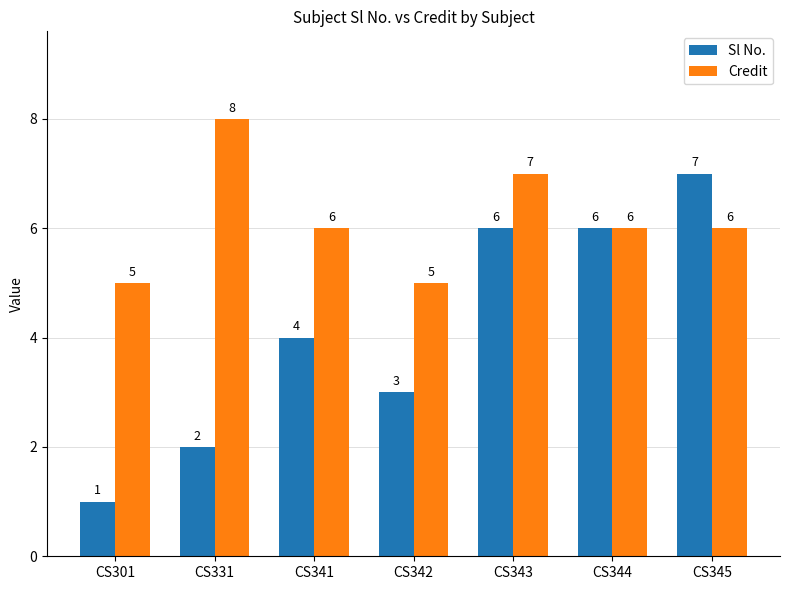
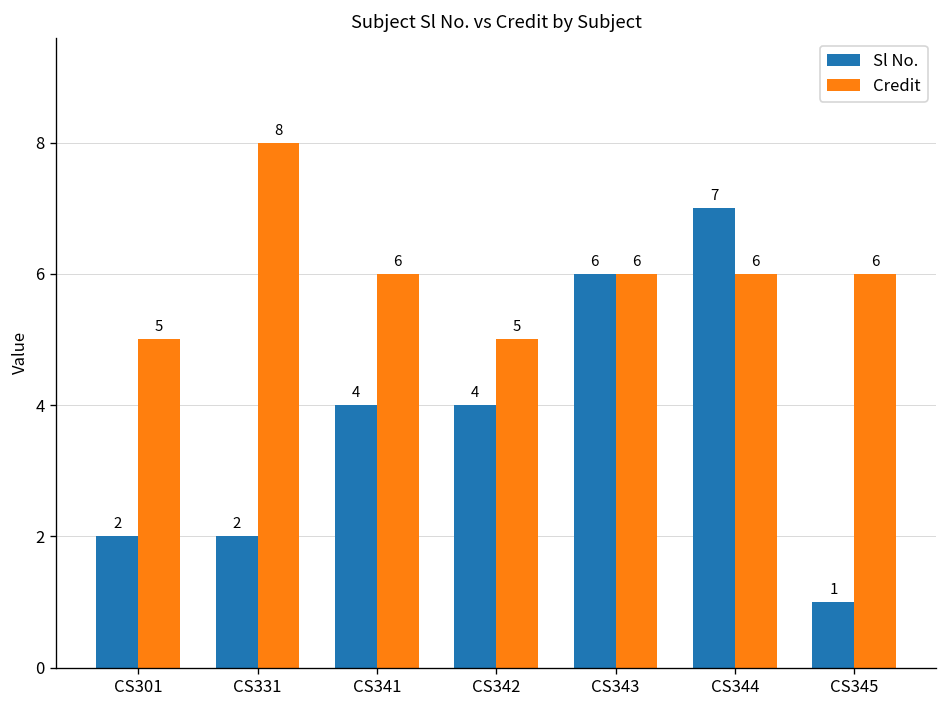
Sl No., CS301: 1 -> 2
Sl No., CS342: 3 -> 4
Credit, CS343: 7 -> 6
Sl No., CS344: 6 -> 7
Sl No., CS345: 7 -> 1
